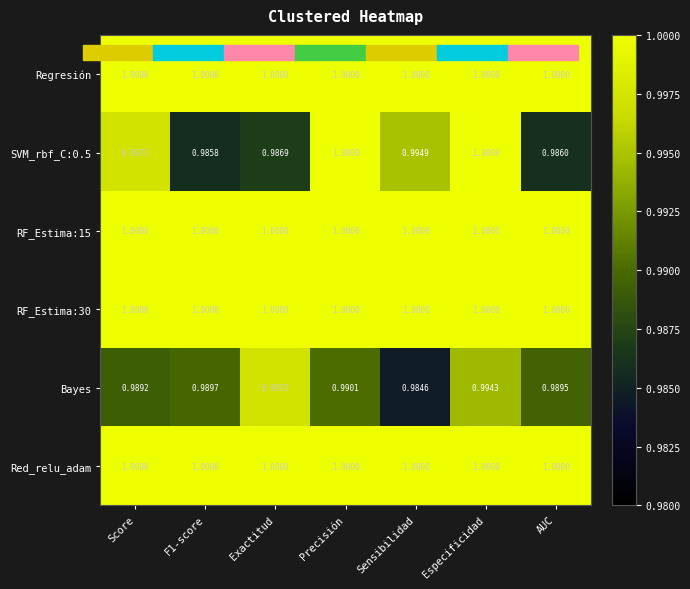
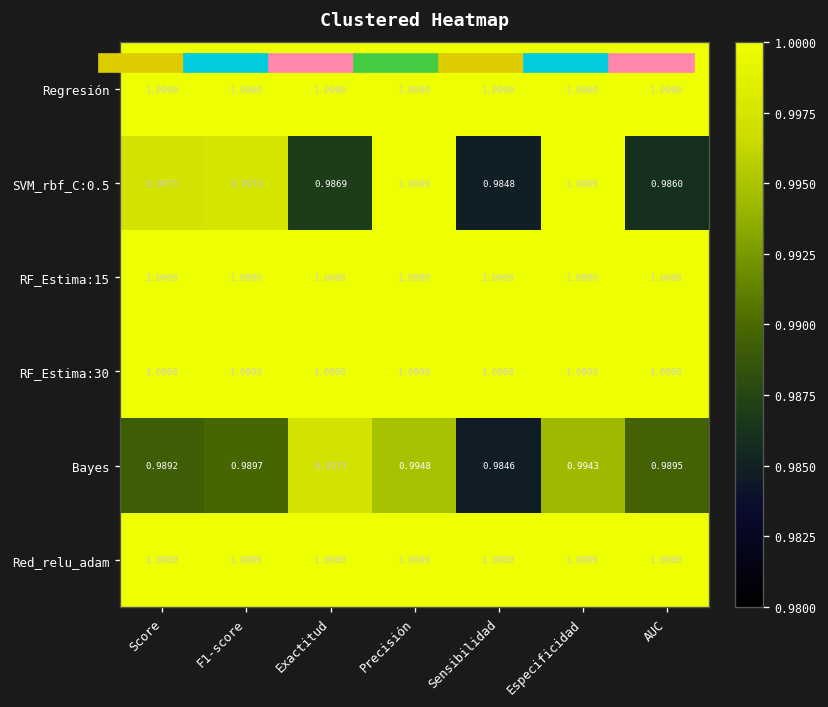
SVM_rbf_C:0.5, F1-score: 0.9858 -> 0.9974
SVM_rbf_C:0.5, Sensibilidad: 0.9949 -> 0.9848
Bayes, Precisión: 0.9901 -> 0.9948
